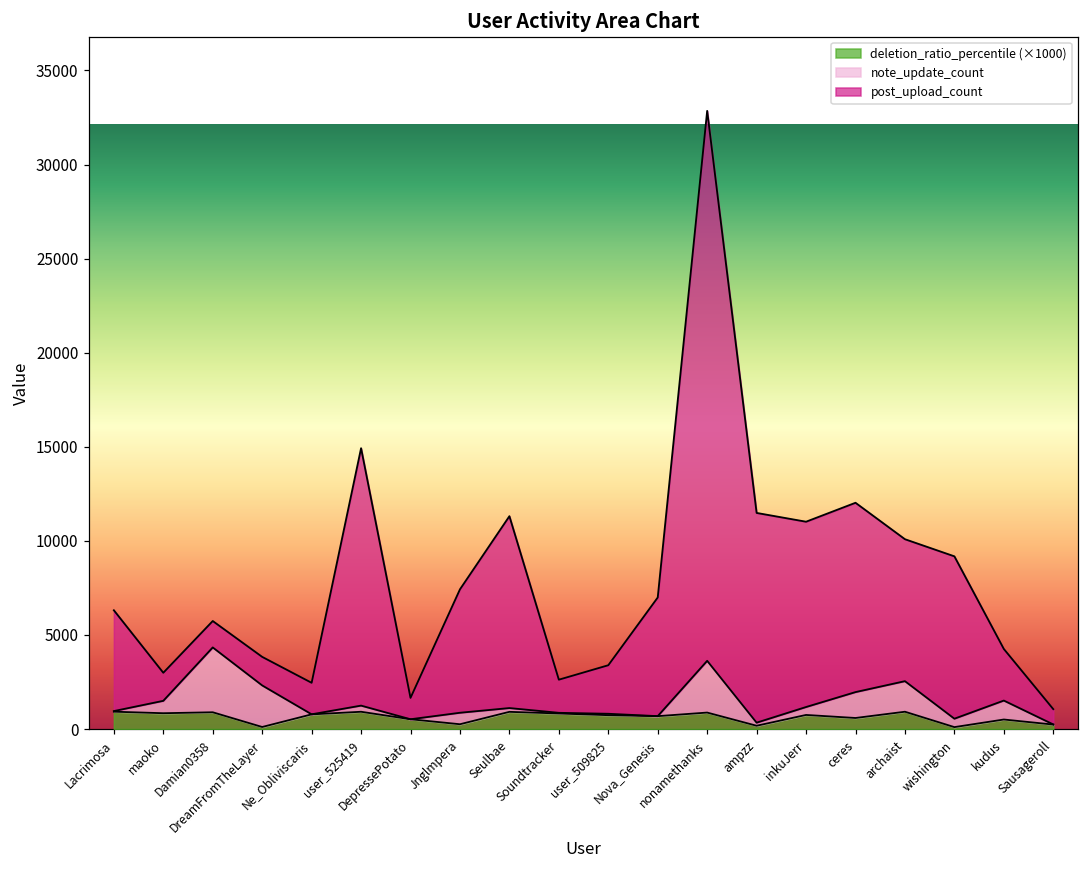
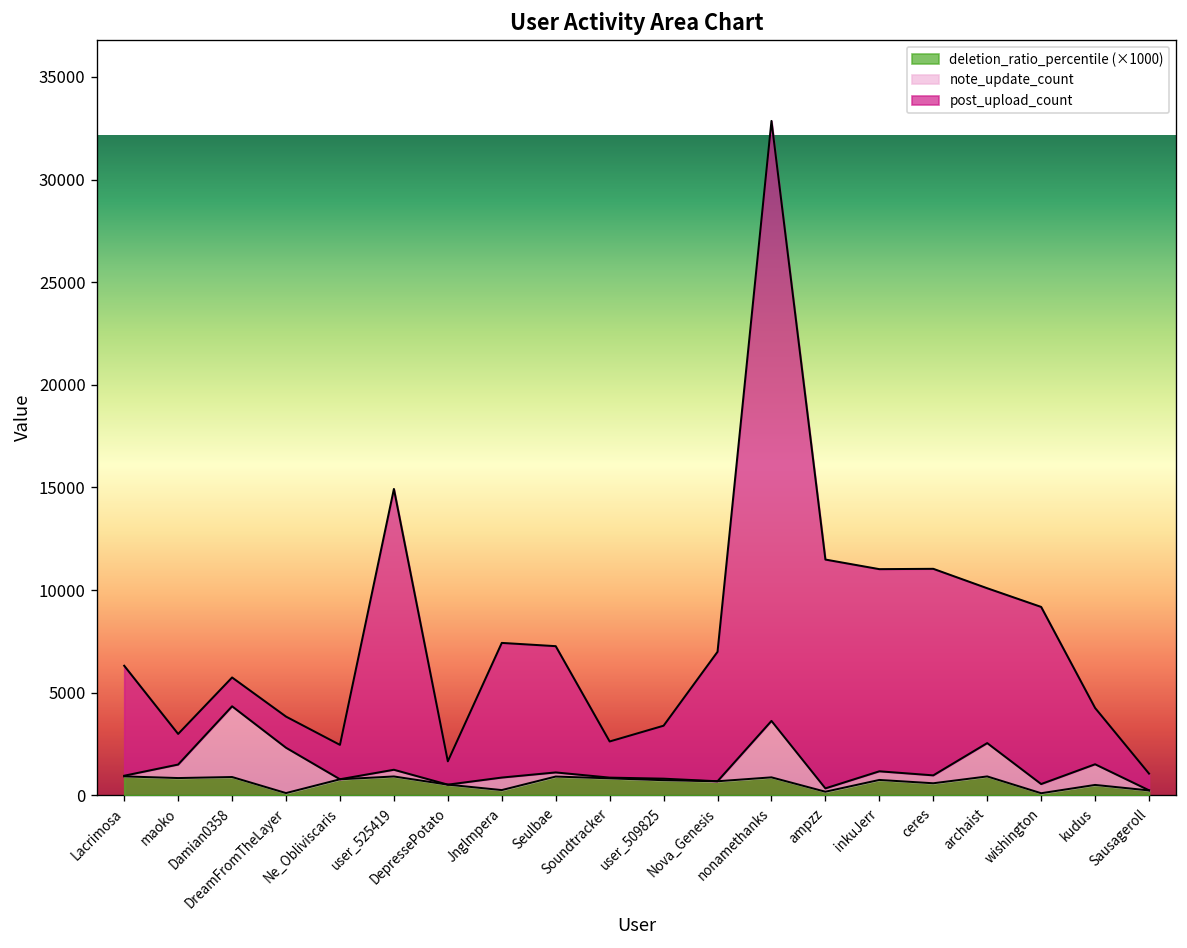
post_upload_count, Seulbae: 10200 -> 6200
note_update_count, ceres: 1400 -> 400
